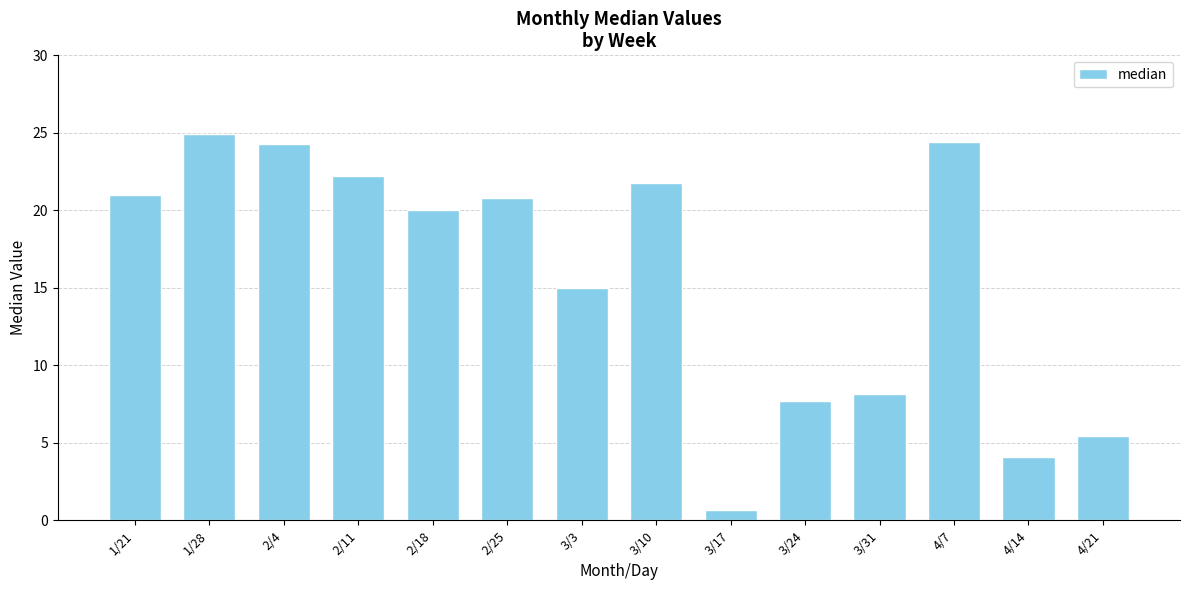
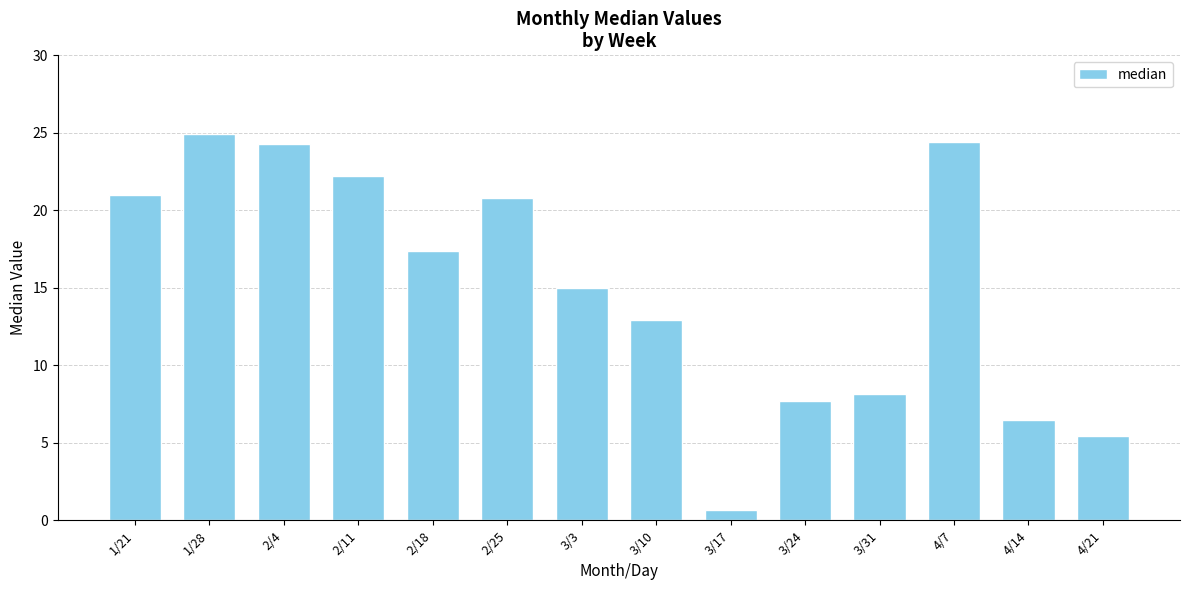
2/18: 20.0 -> 17.4
3/10: 21.8 -> 12.9
4/14: 4.1 -> 6.5
